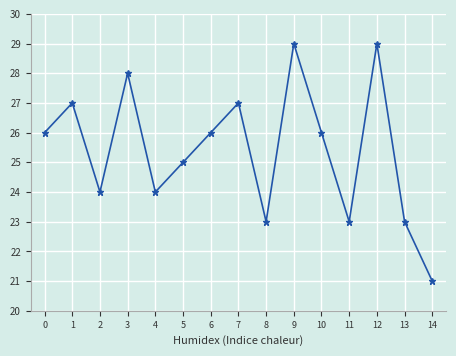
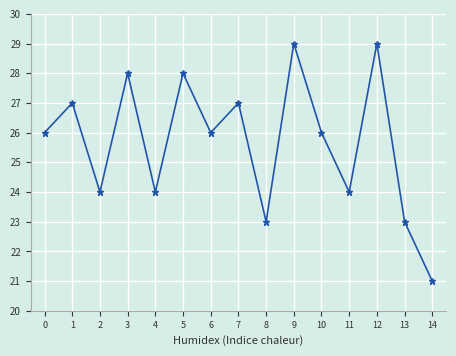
5: 25 -> 28
11: 23 -> 24
